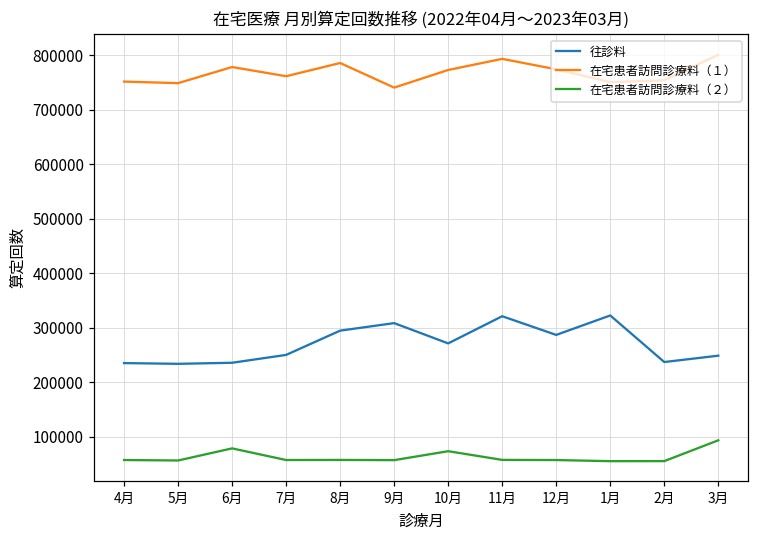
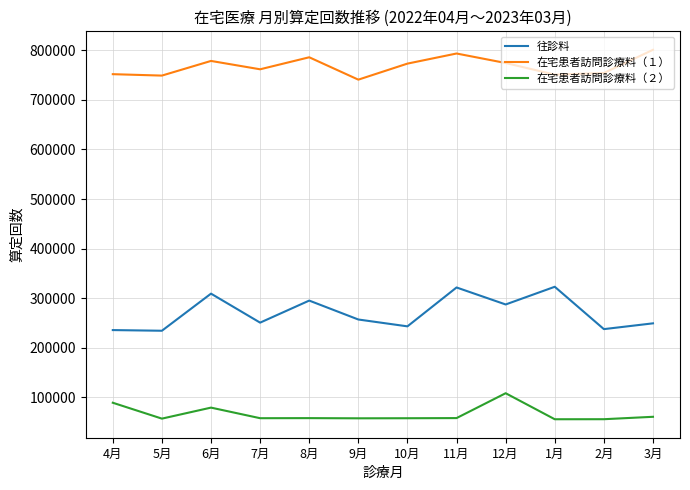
在宅患者訪問診療料（２）, 4月: 60000 -> 90000
往診料, 6月: 240000 -> 310000
往診料, 9月: 310000 -> 260000
往診料, 10月: 270000 -> 240000
在宅患者訪問診療料（２）, 10月: 70000 -> 60000
在宅患者訪問診療料（２）, 12月: 60000 -> 110000
在宅患者訪問診療料（２）, 3月: 90000 -> 60000
